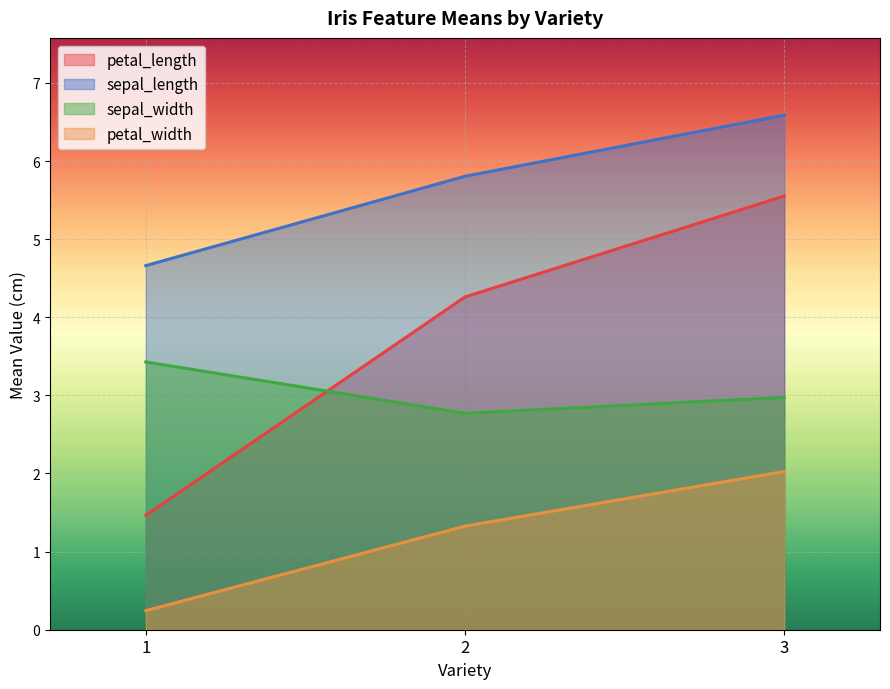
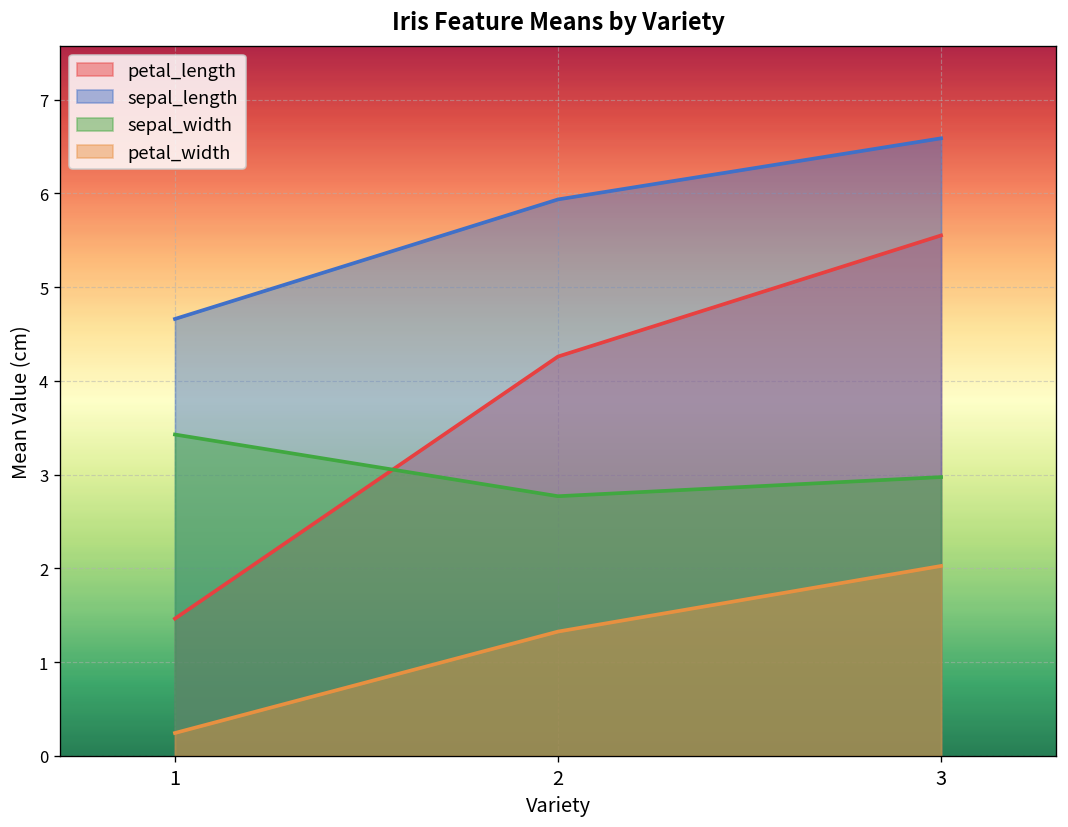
sepal_length, 2: 5.8 -> 5.9
